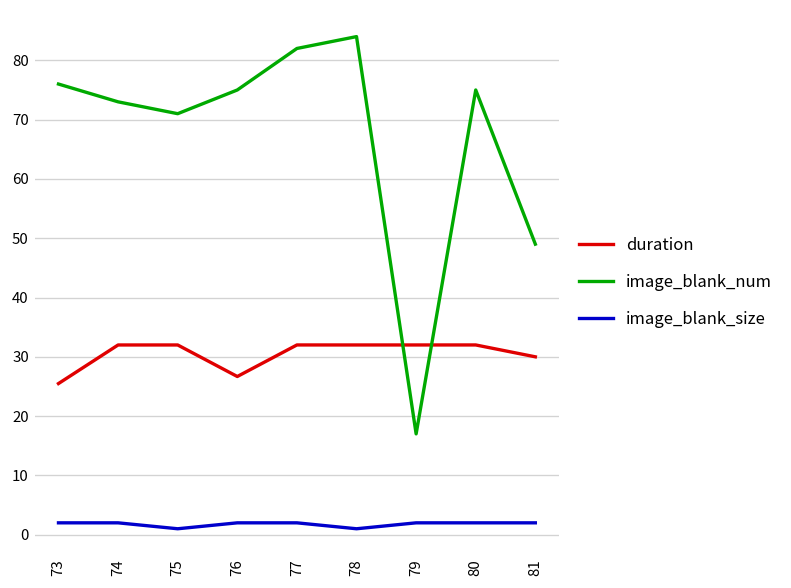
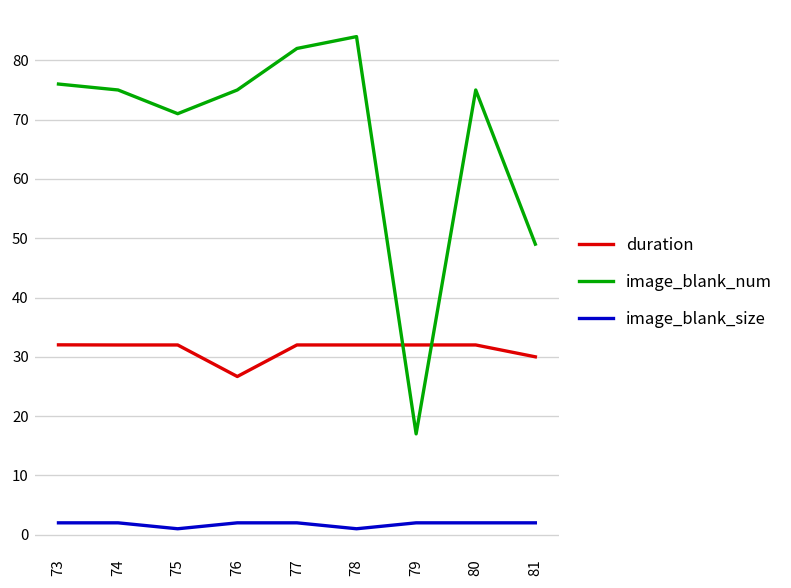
duration, 73: 25 -> 32
image_blank_num, 74: 73 -> 75
